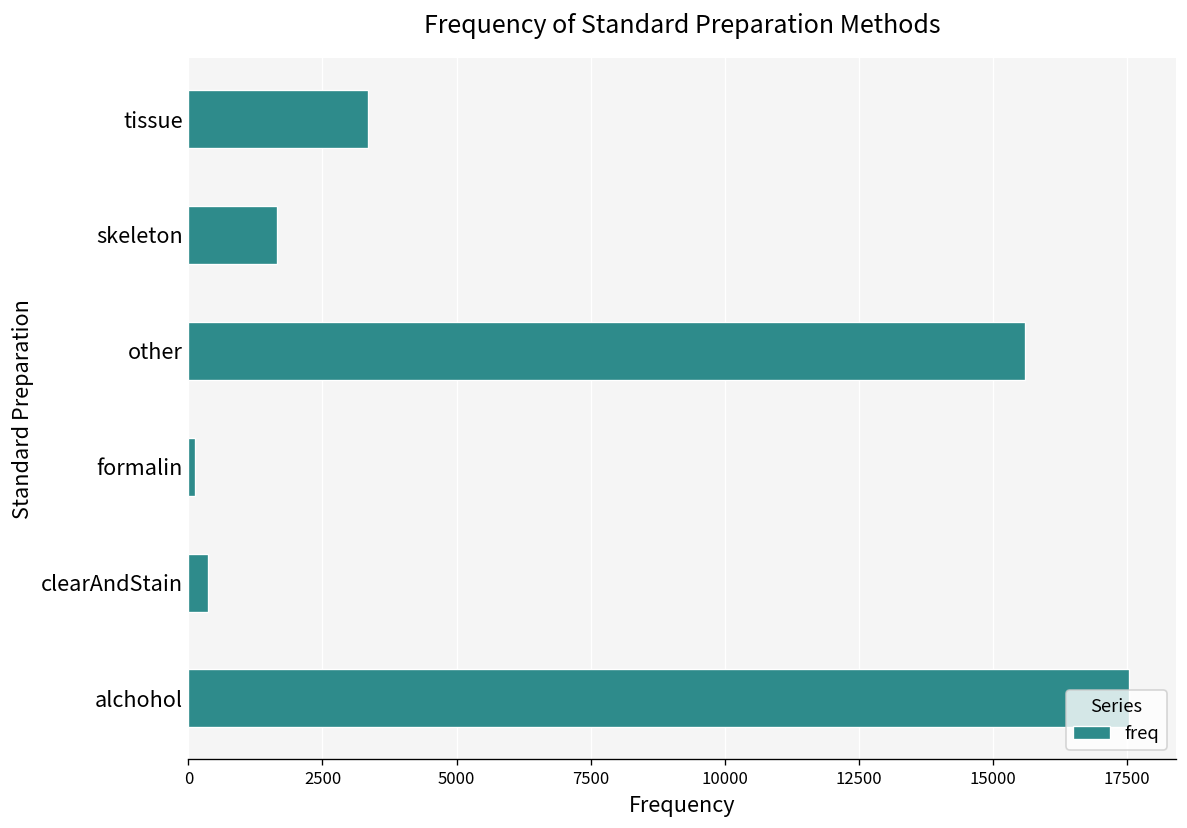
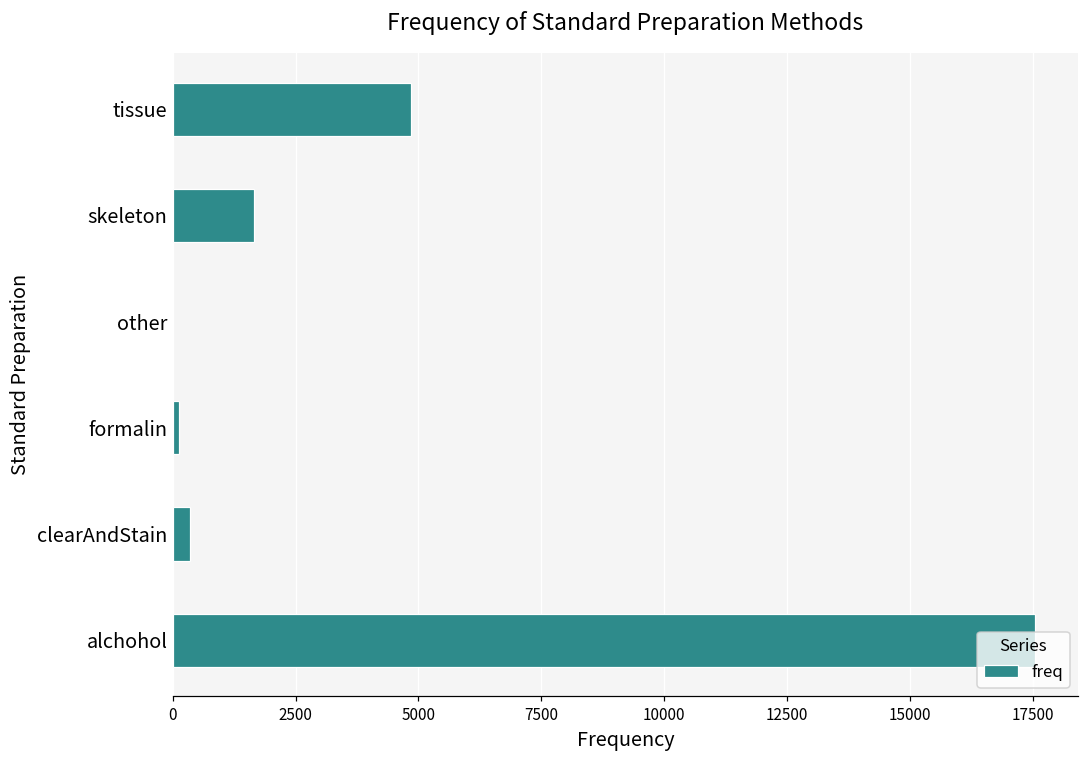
tissue: 3400 -> 4900
other: 15600 -> 0
